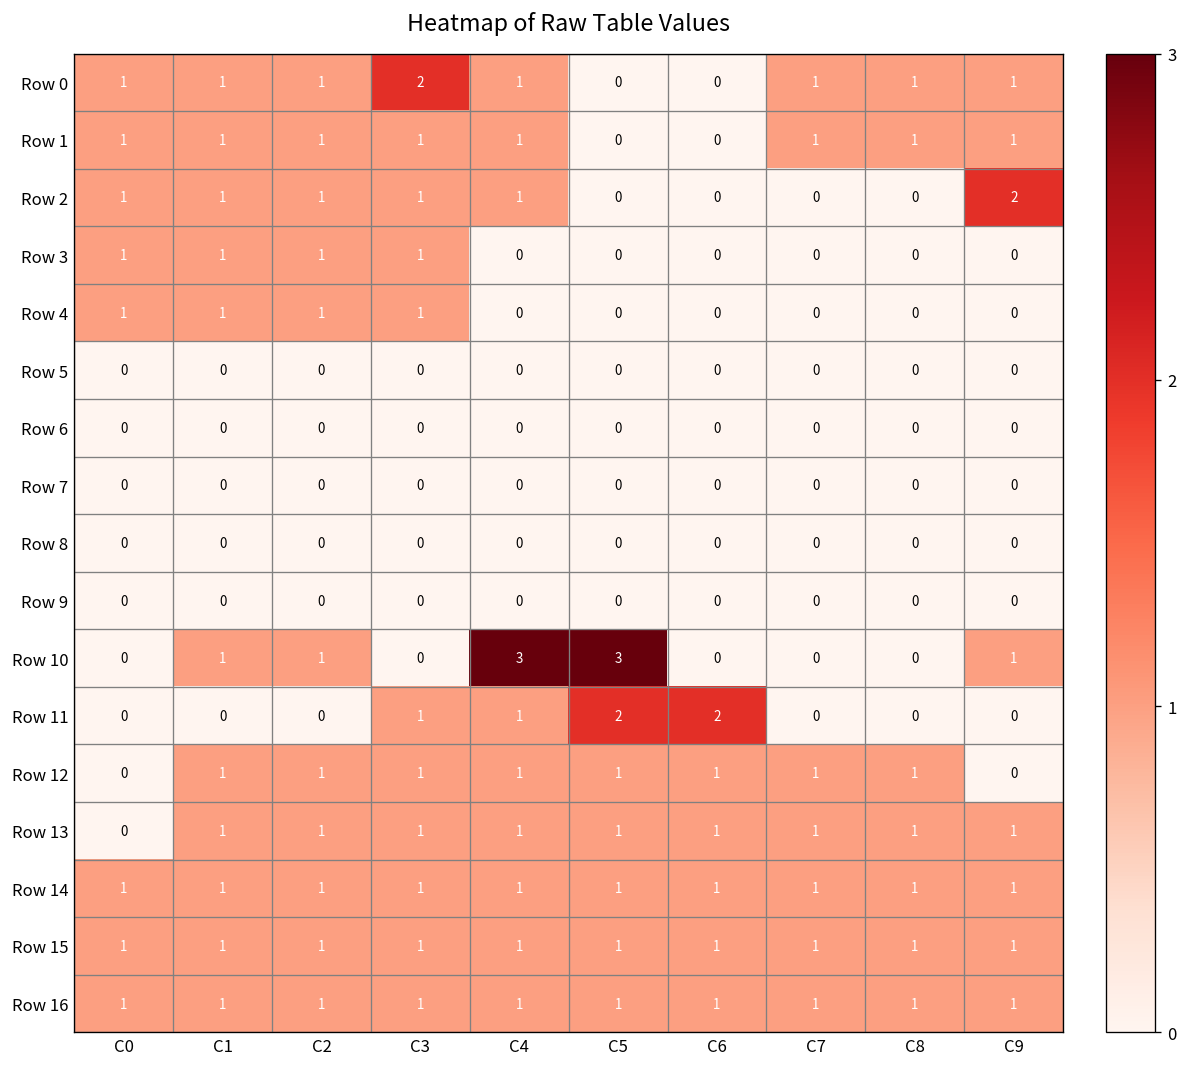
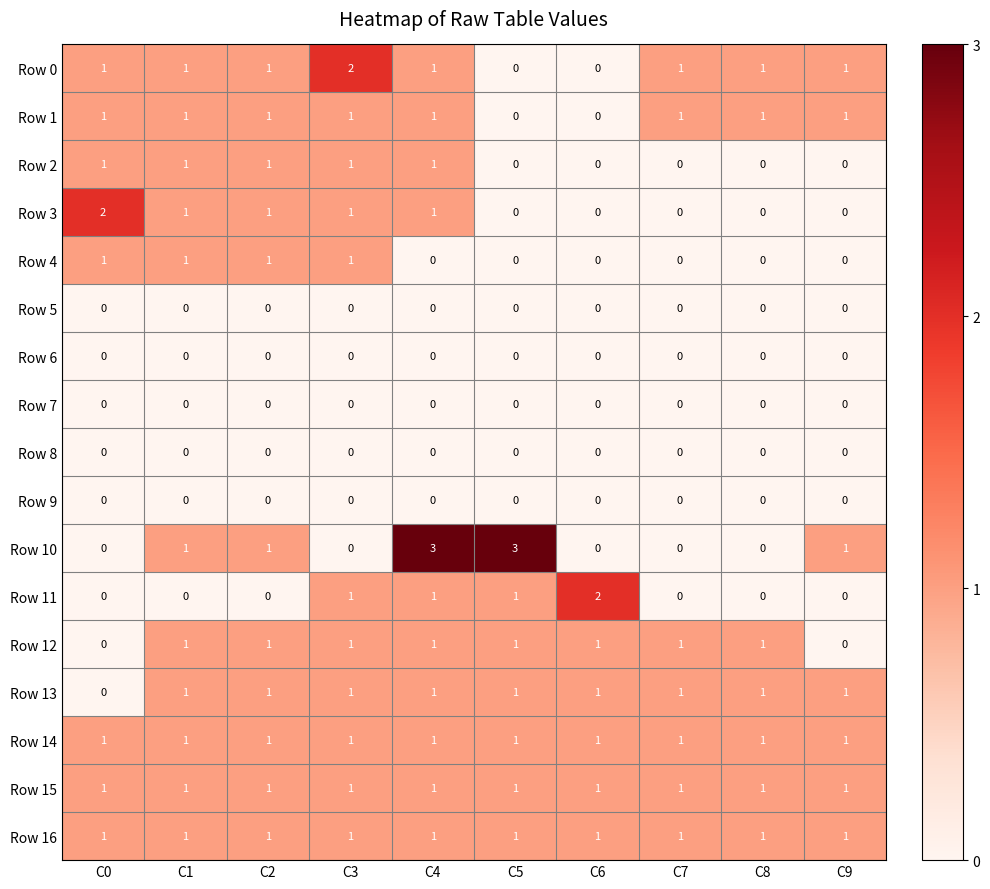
Row 2, C9: 2 -> 0
Row 3, C0: 1 -> 2
Row 3, C4: 0 -> 1
Row 11, C5: 2 -> 1
